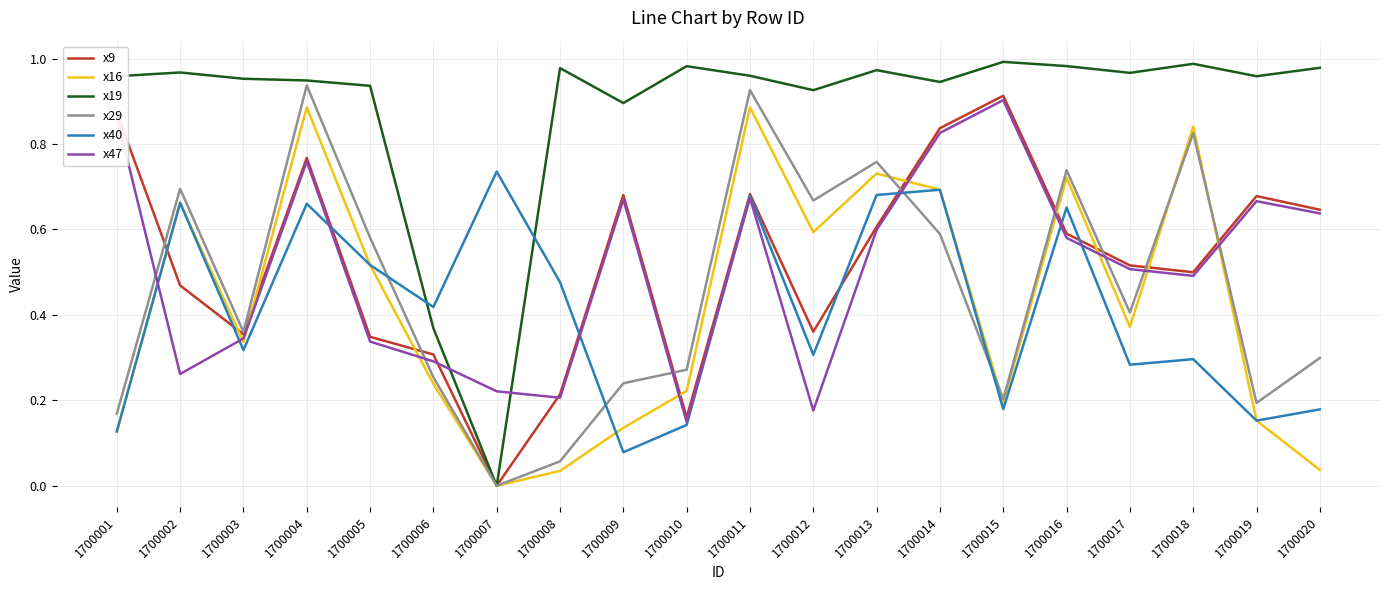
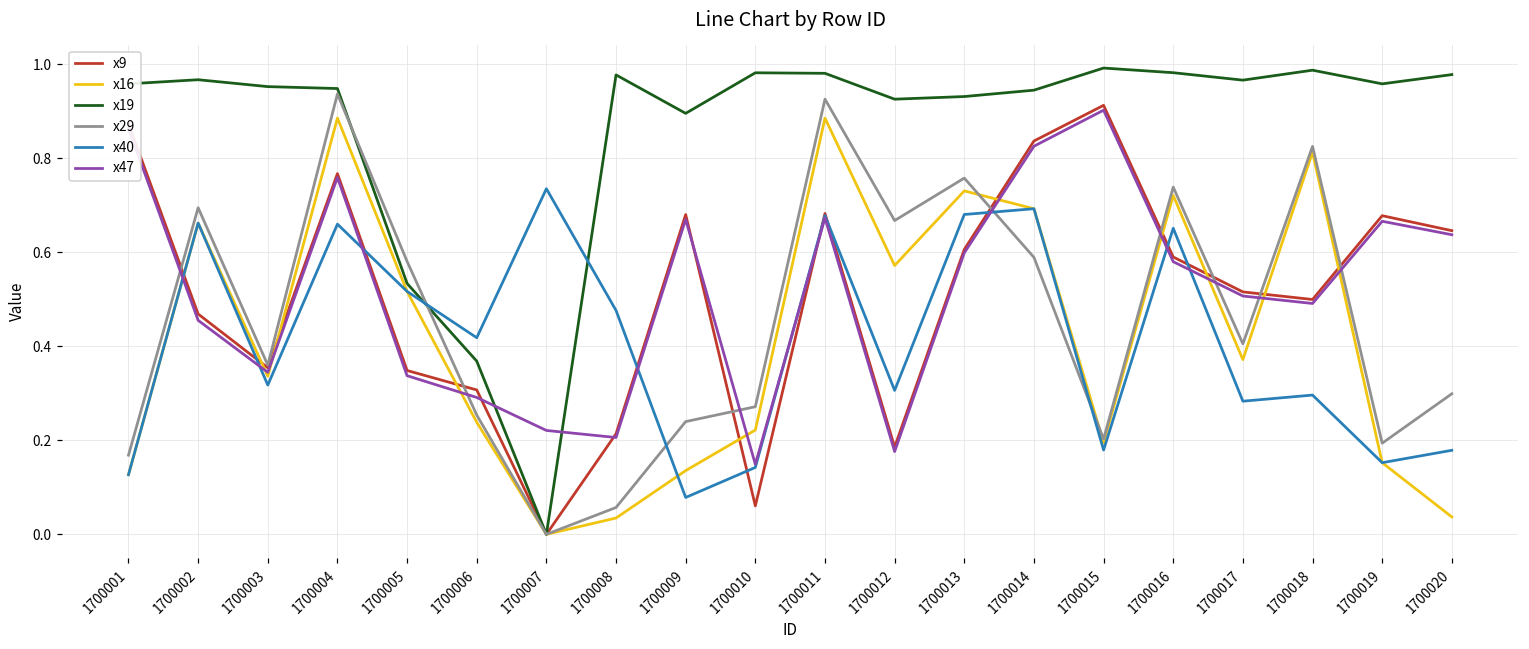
x47, 1700002: 0.26 -> 0.46
x19, 1700005: 0.94 -> 0.53
x9, 1700010: 0.16 -> 0.06
x19, 1700011: 0.96 -> 0.98
x9, 1700012: 0.36 -> 0.19
x16, 1700012: 0.59 -> 0.57
x19, 1700013: 0.97 -> 0.93
x16, 1700018: 0.84 -> 0.81
